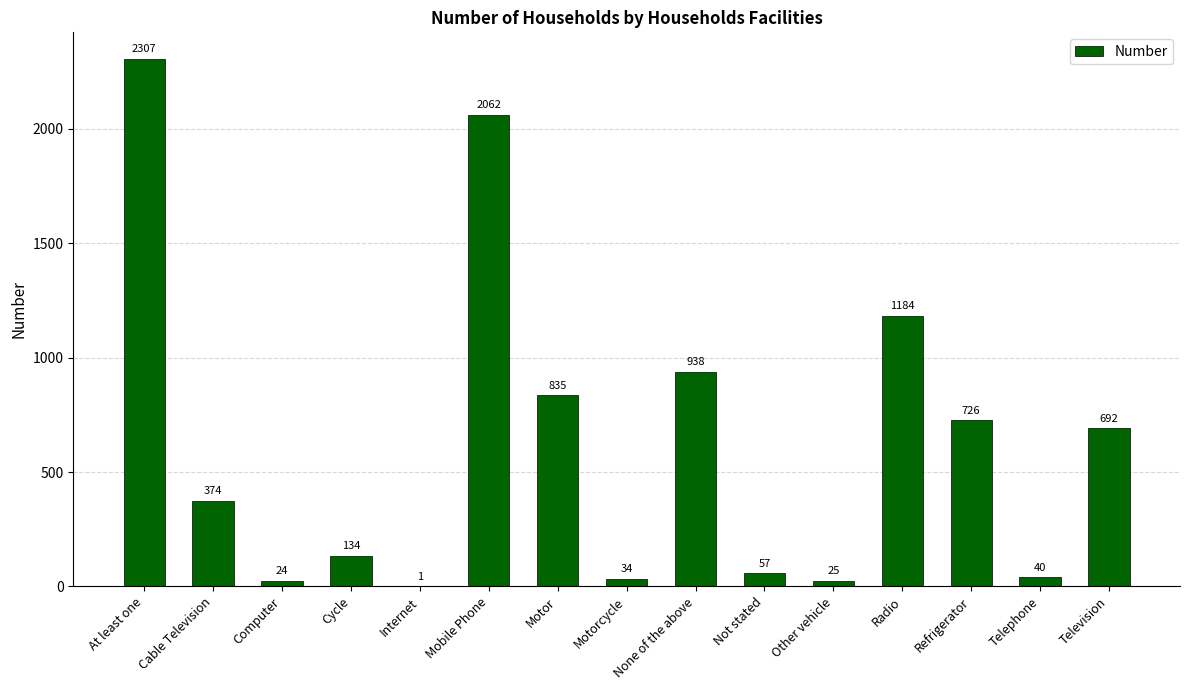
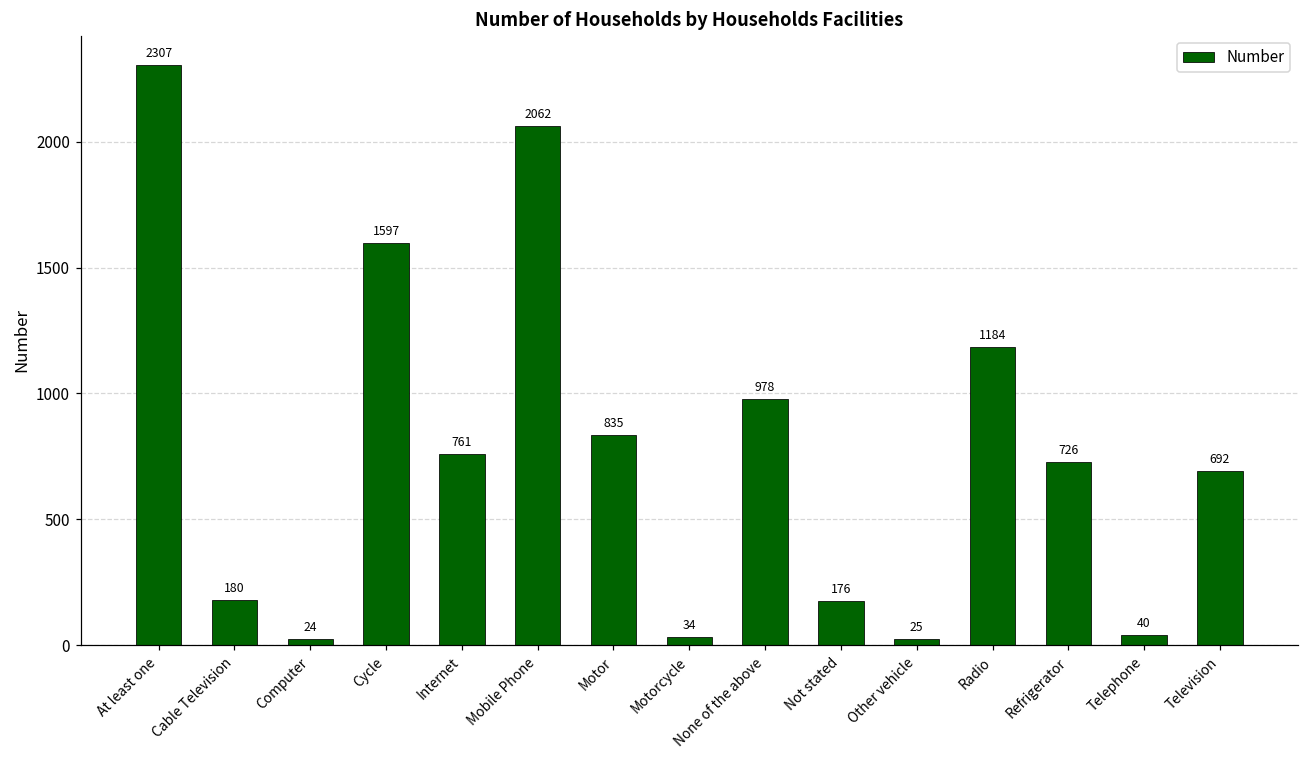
Cable Television: 374 -> 180
Cycle: 134 -> 1597
Internet: 1 -> 761
None of the above: 938 -> 978
Not stated: 57 -> 176
